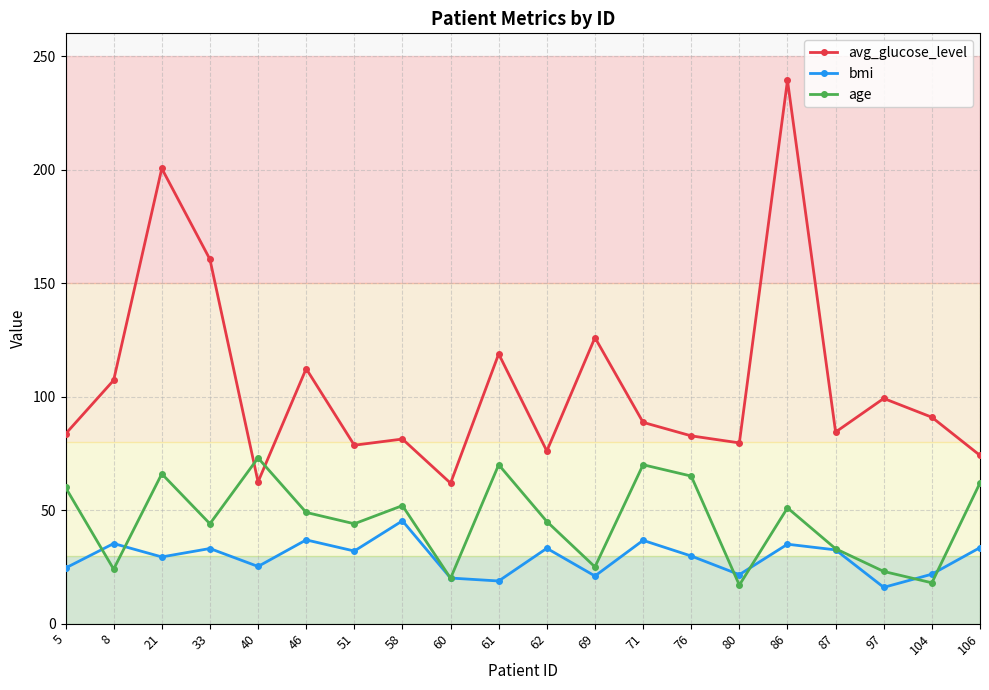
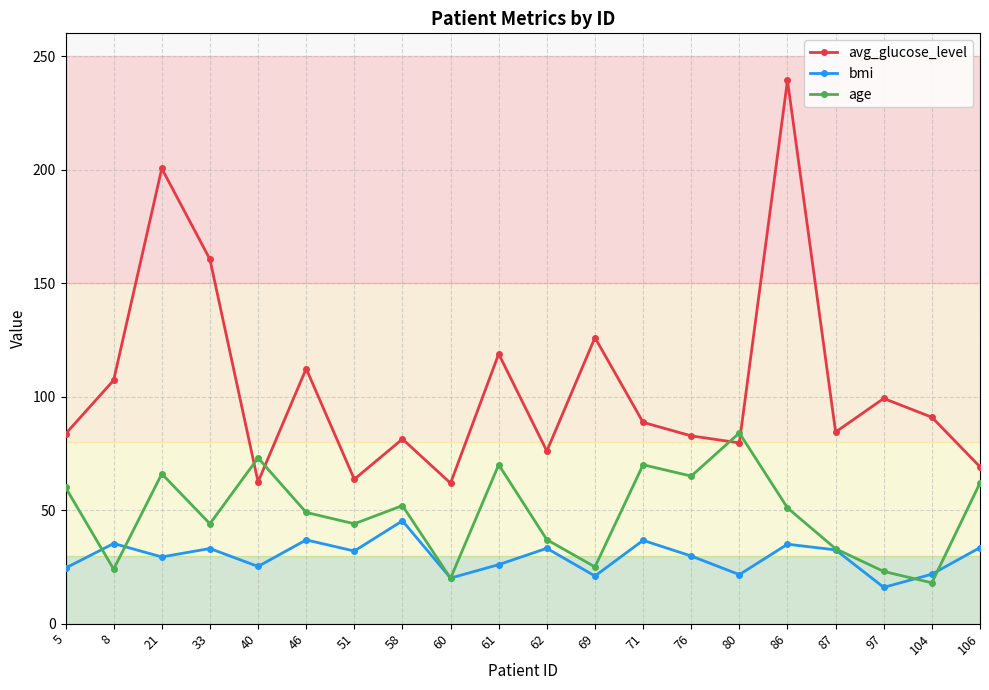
avg_glucose_level, 51: 79 -> 64
bmi, 61: 19 -> 26
age, 62: 45 -> 37
age, 80: 17 -> 84
avg_glucose_level, 106: 74 -> 69
